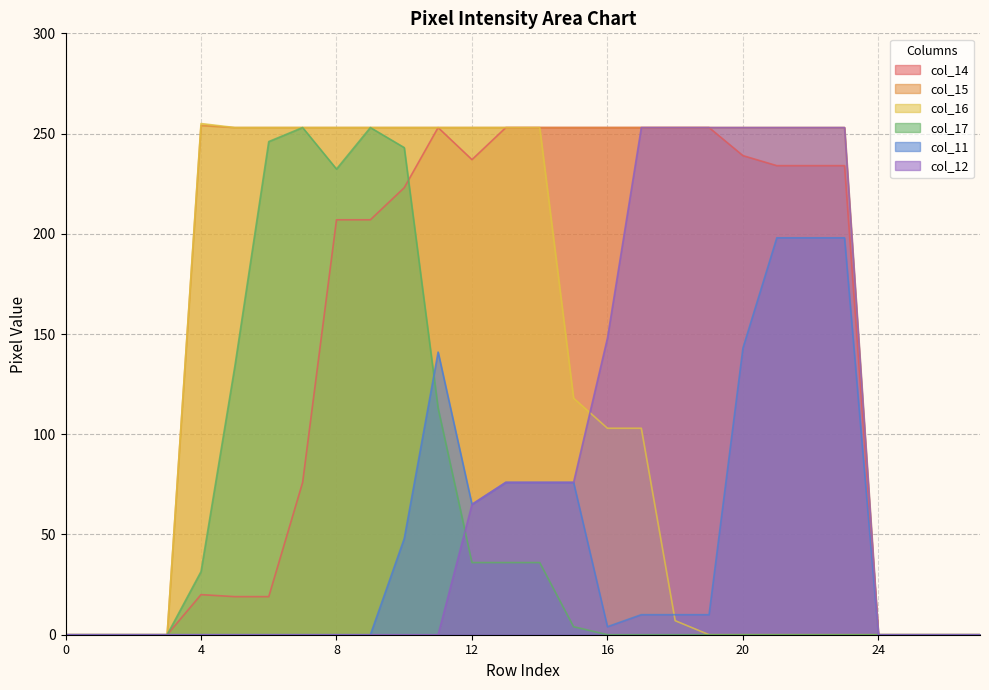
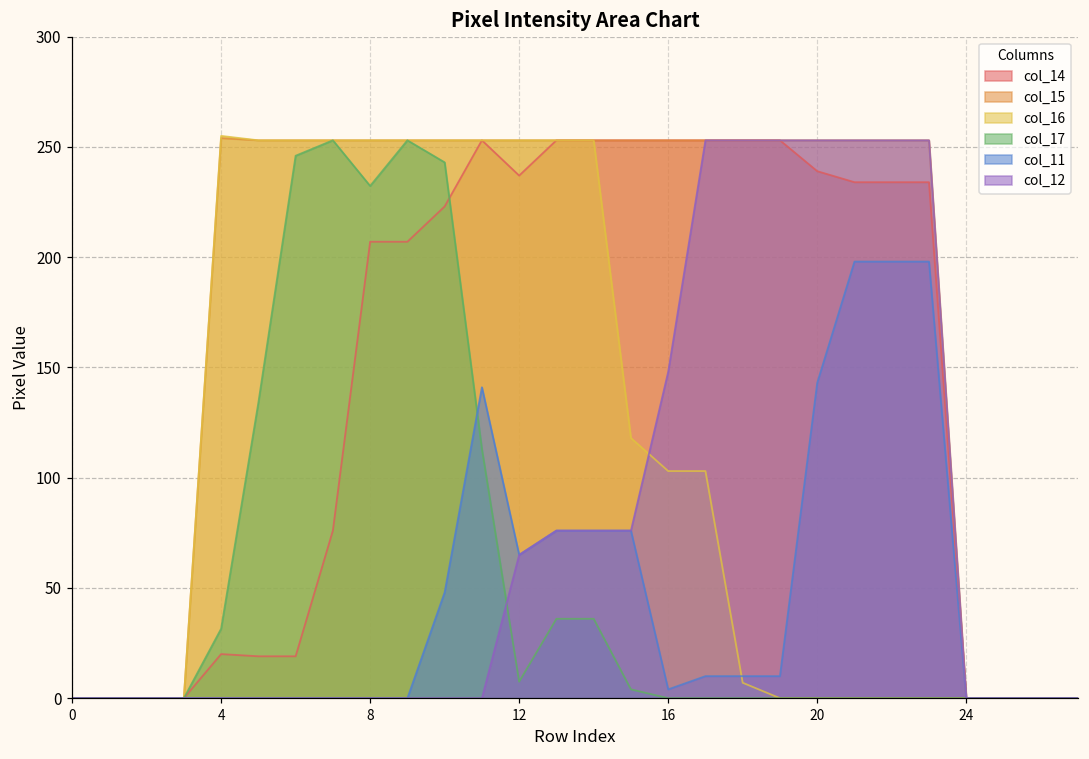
col_17, 12: 36 -> 8
